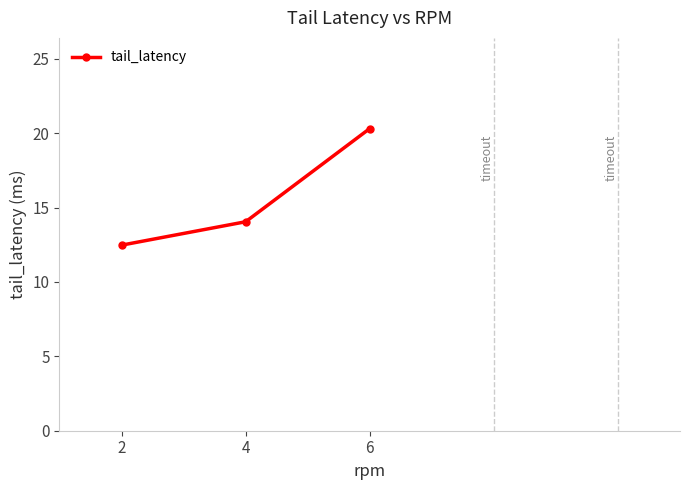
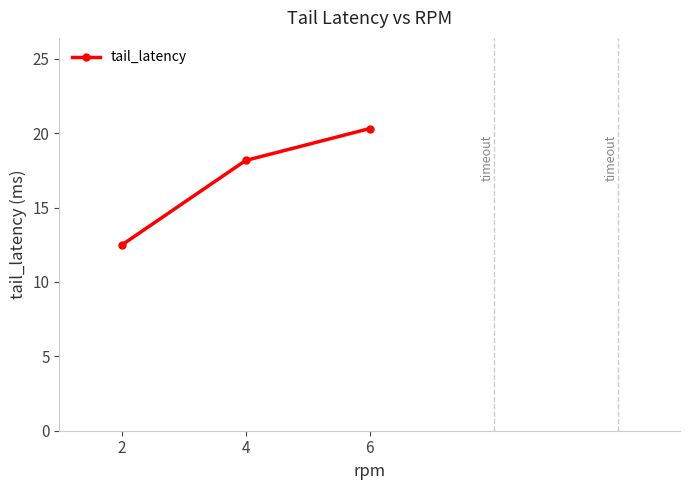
4: 14.0 -> 18.2
